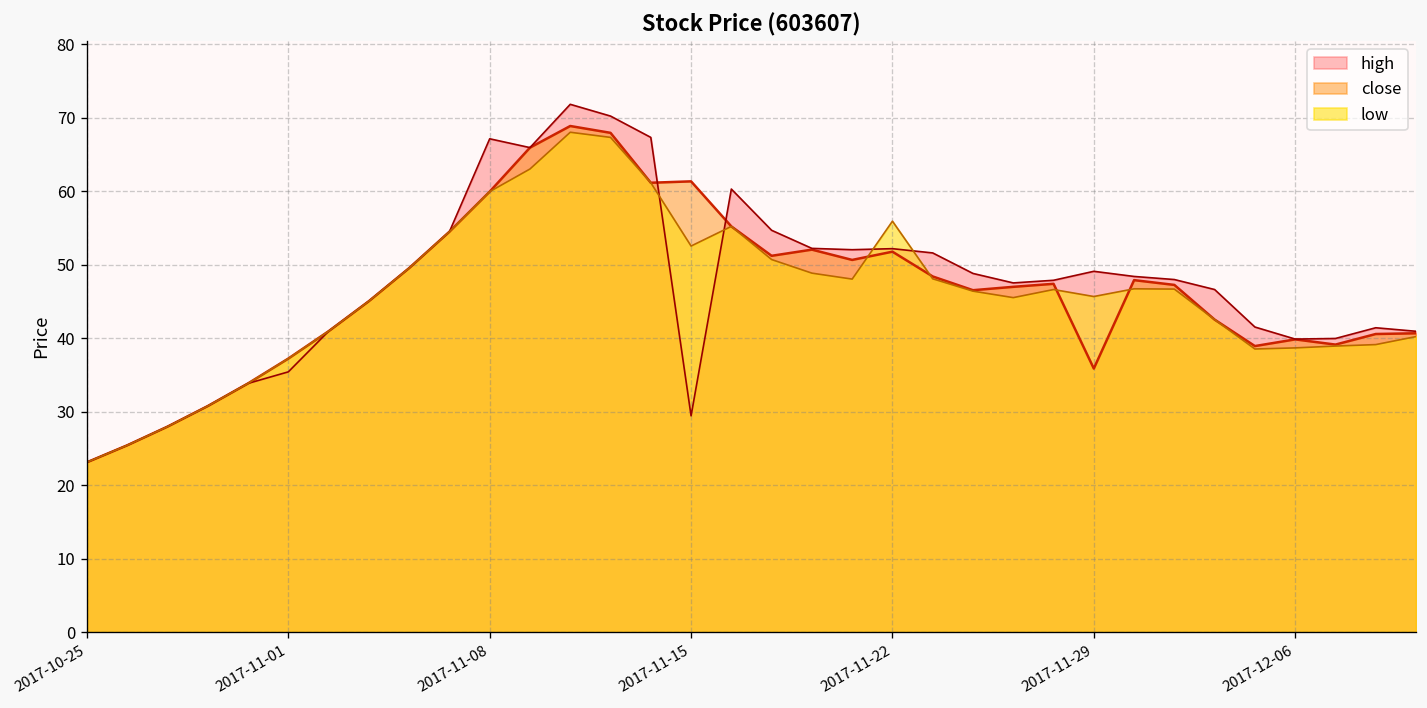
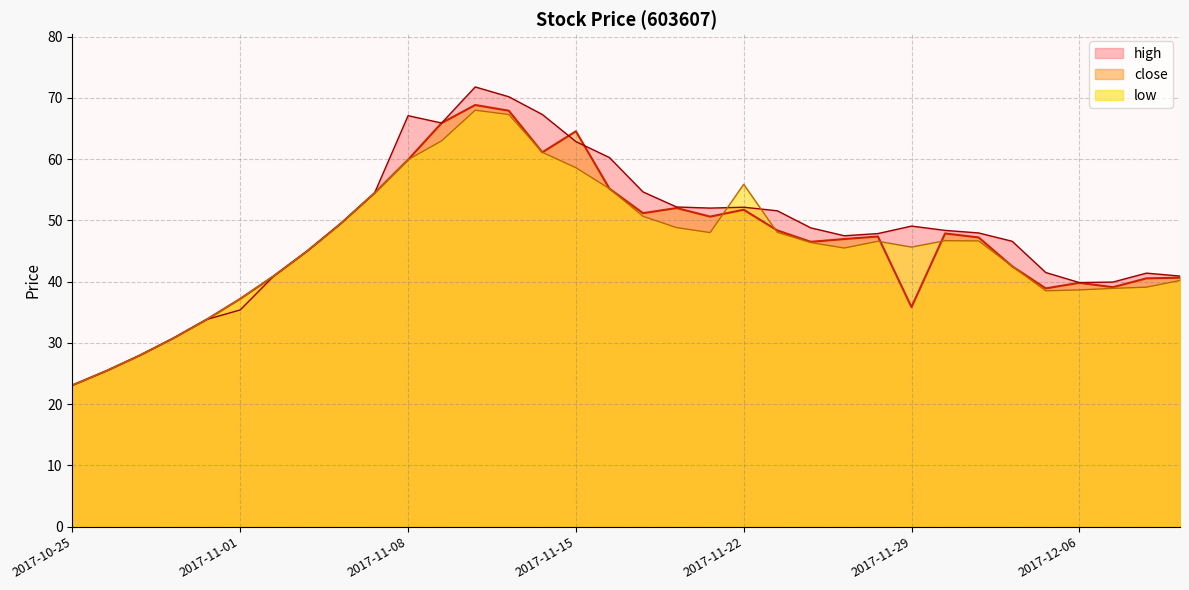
high, 2017-11-15: 29 -> 63
close, 2017-11-15: 61 -> 65
low, 2017-11-15: 53 -> 59
